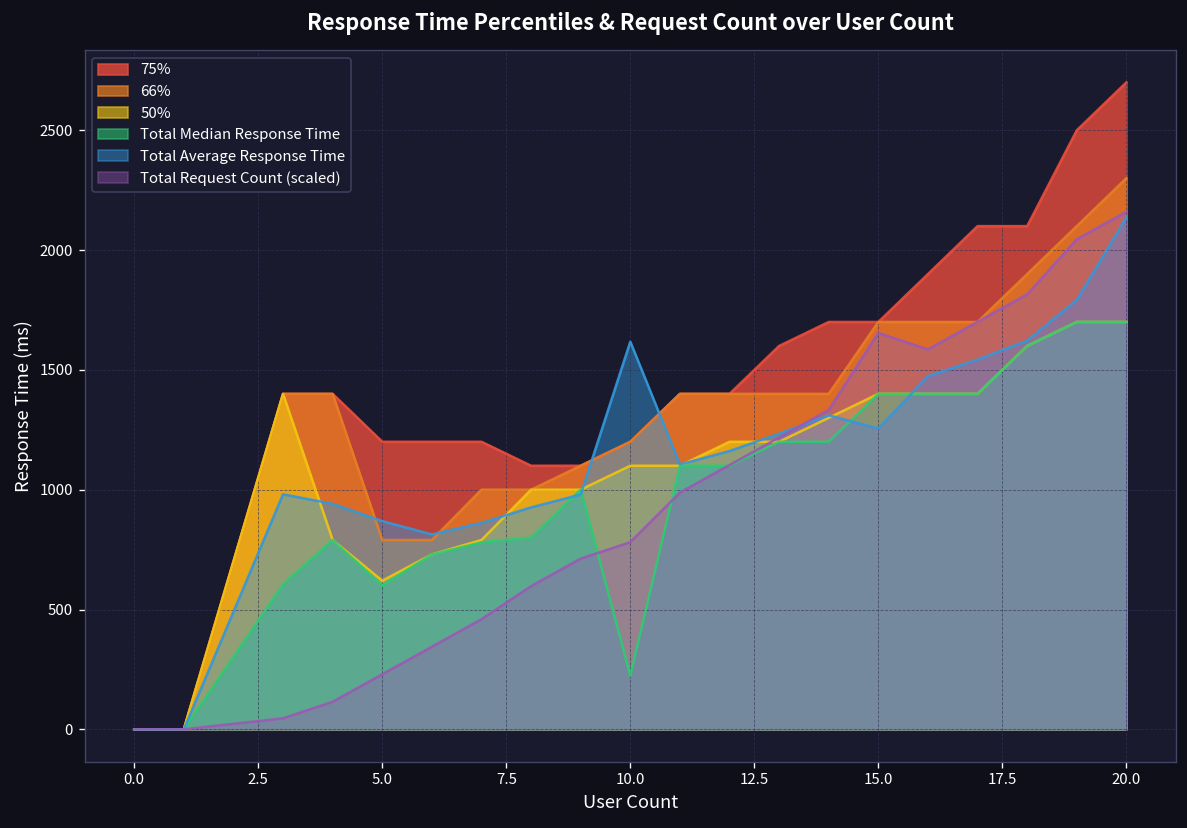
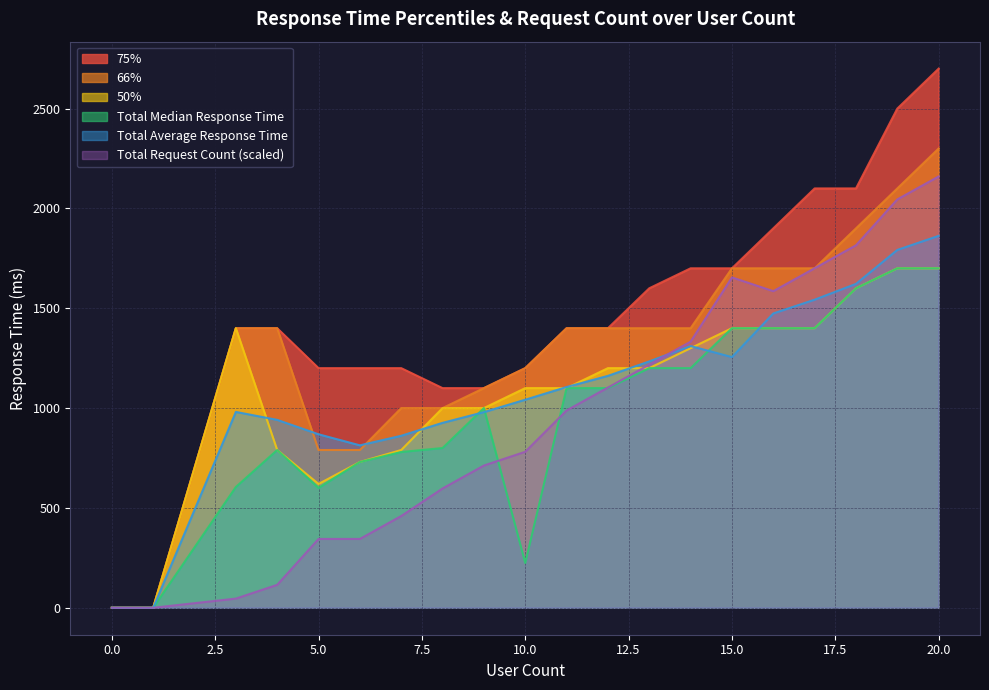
Total Request Count (scaled), 5.0: 230 -> 340
Total Average Response Time, 10.0: 1620 -> 1040
Total Average Response Time, 20.0: 2140 -> 1860
